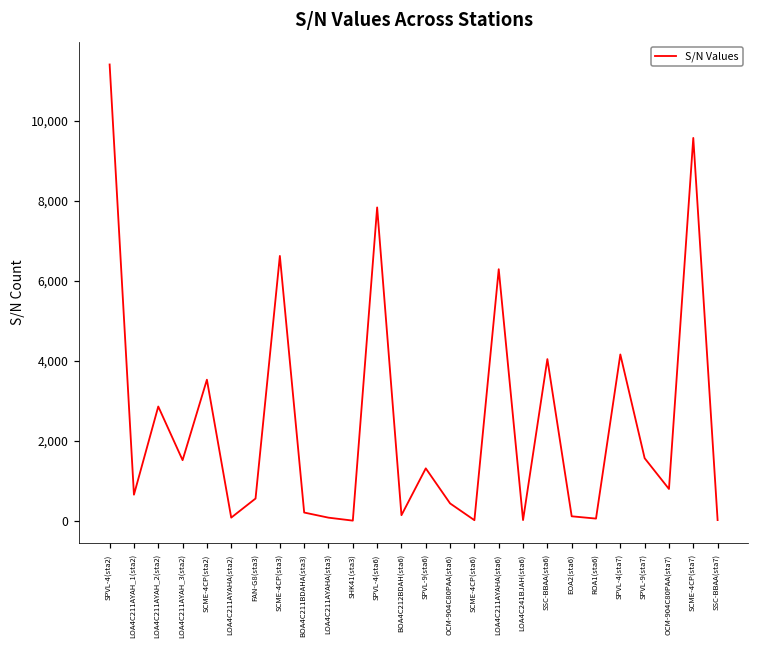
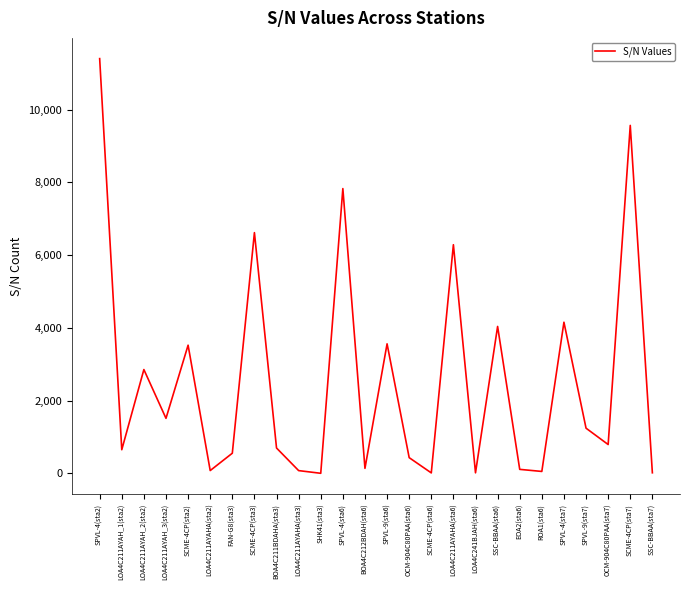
BOA4C211BDAHA(sta3): 200 -> 700
SPVL-9(sta6): 1,300 -> 3,600
SPVL-9(sta7): 1,600 -> 1,200
